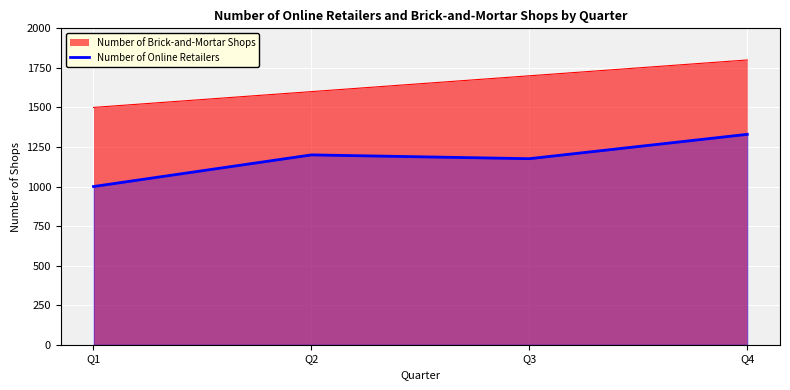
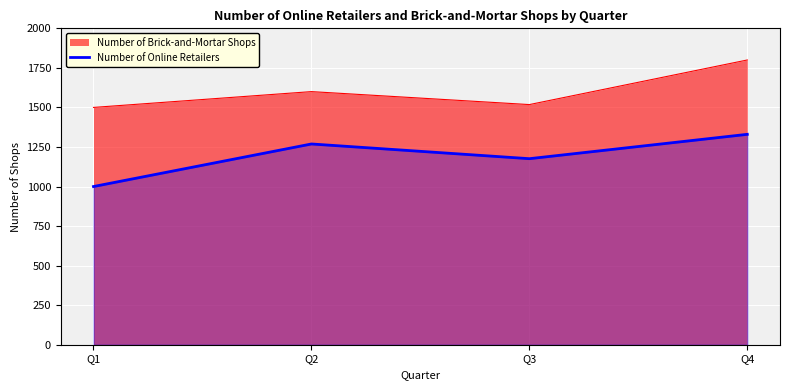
Number of Online Retailers, Q2: 1200 -> 1270
Number of Brick-and-Mortar Shops, Q3: 1700 -> 1520
